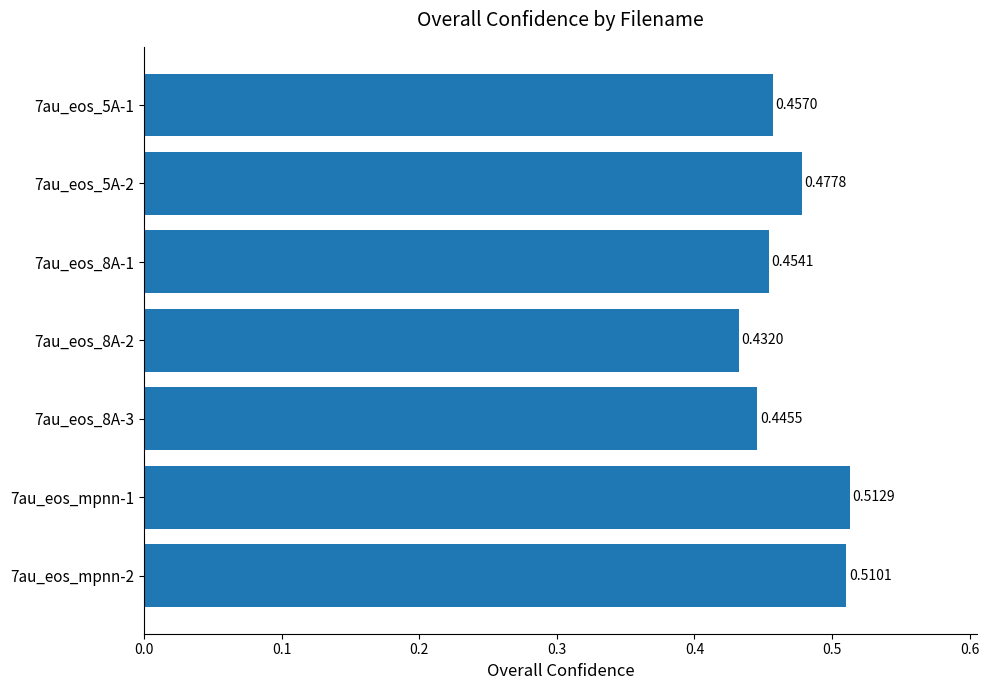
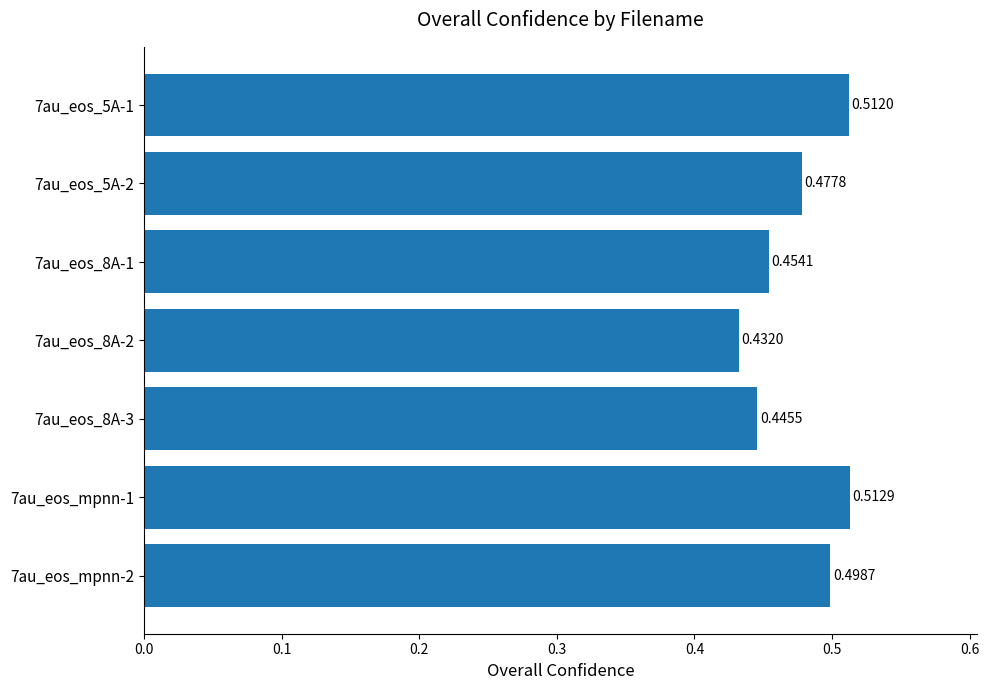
7au_eos_5A-1: 0.4570 -> 0.5120
7au_eos_mpnn-2: 0.5101 -> 0.4987
